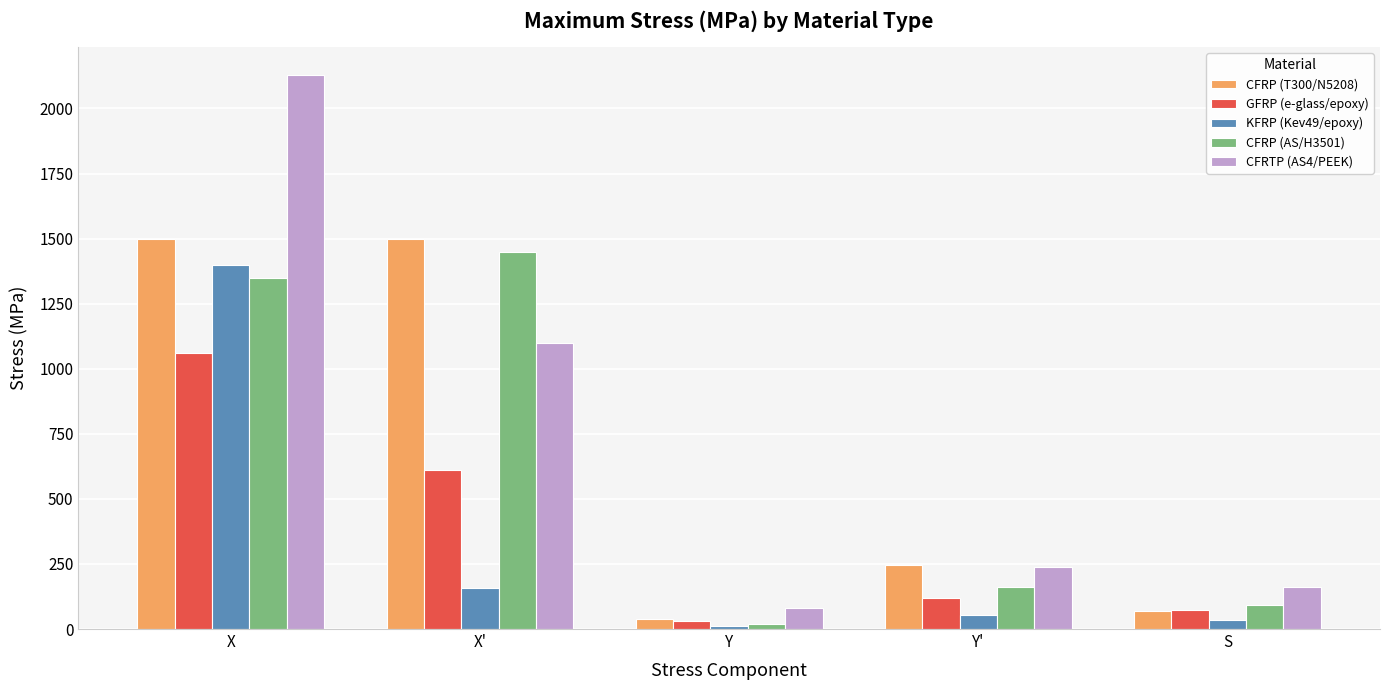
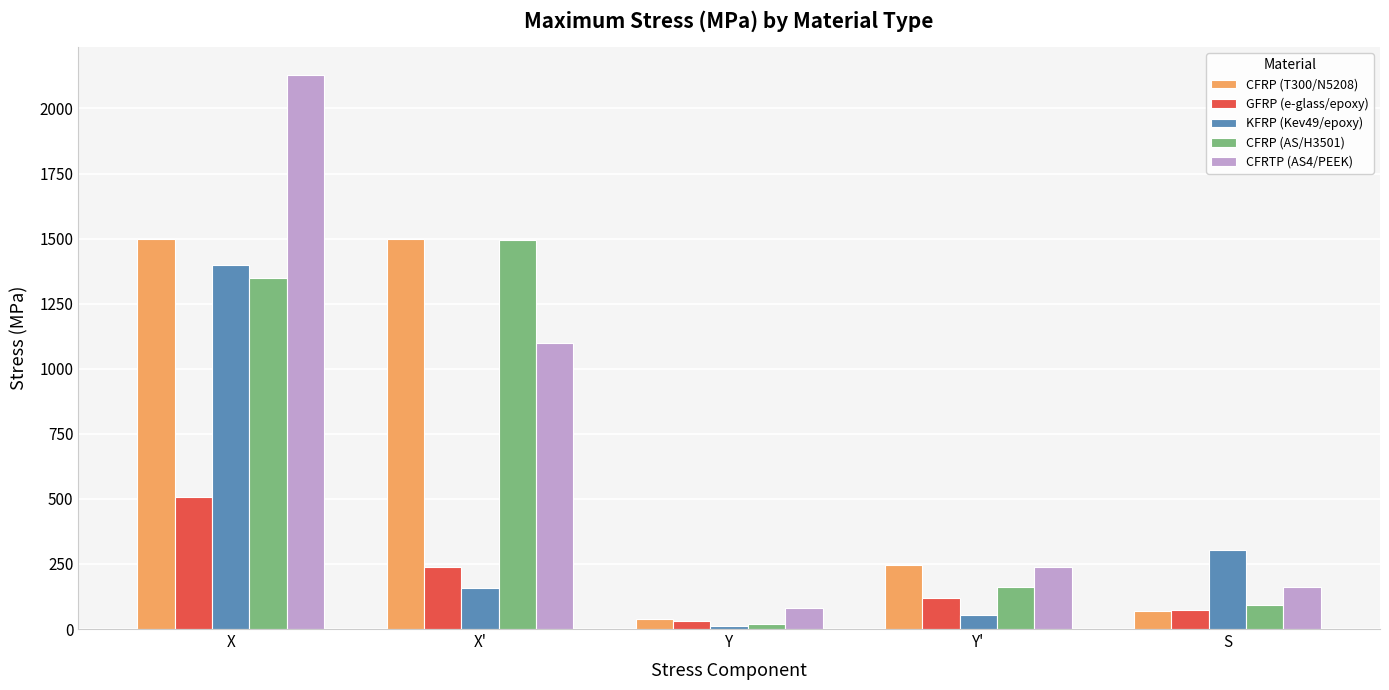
GFRP (e-glass/epoxy), X: 1060 -> 510
GFRP (e-glass/epoxy), X': 610 -> 240
CFRP (AS/H3501), X': 1450 -> 1500
KFRP (Kev49/epoxy), S: 30 -> 300
